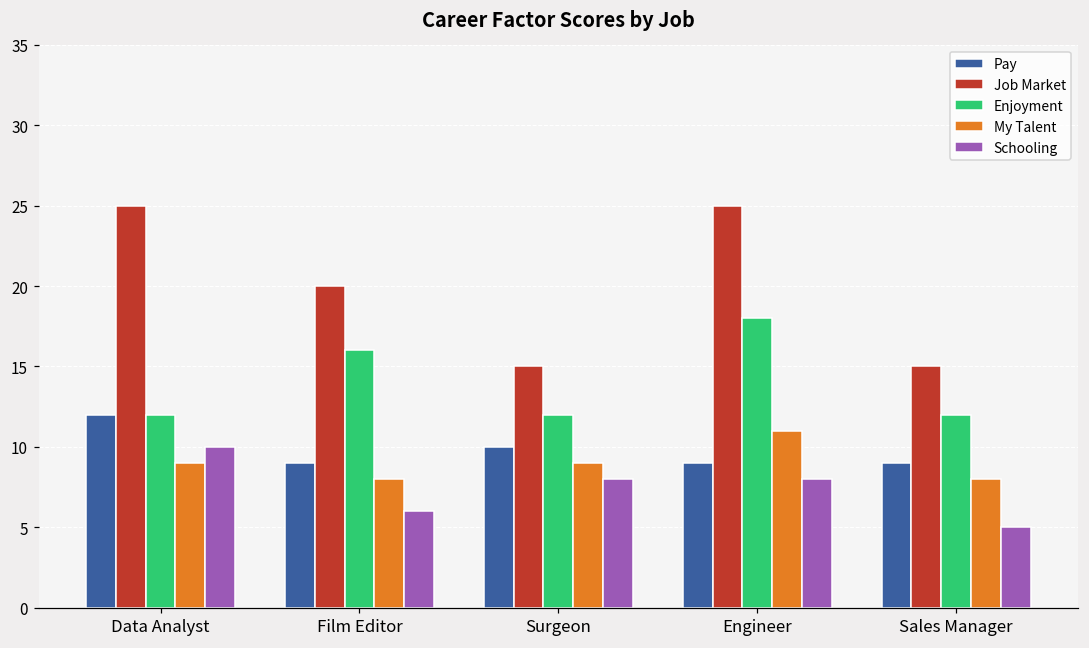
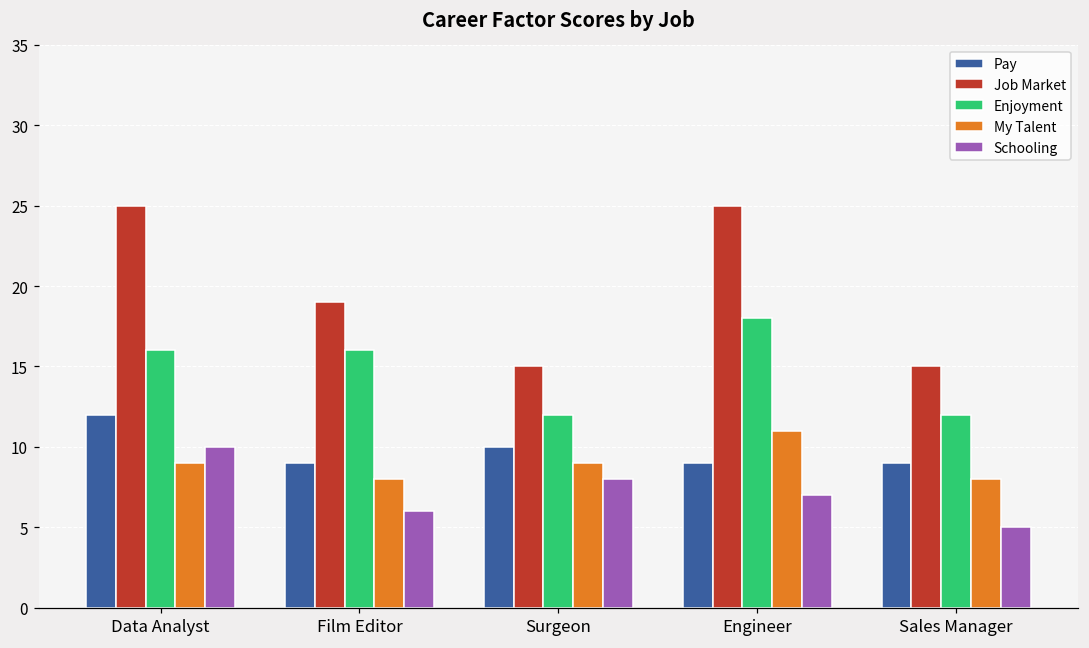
Enjoyment, Data Analyst: 12 -> 16
Job Market, Film Editor: 20 -> 19
Schooling, Engineer: 8 -> 7
